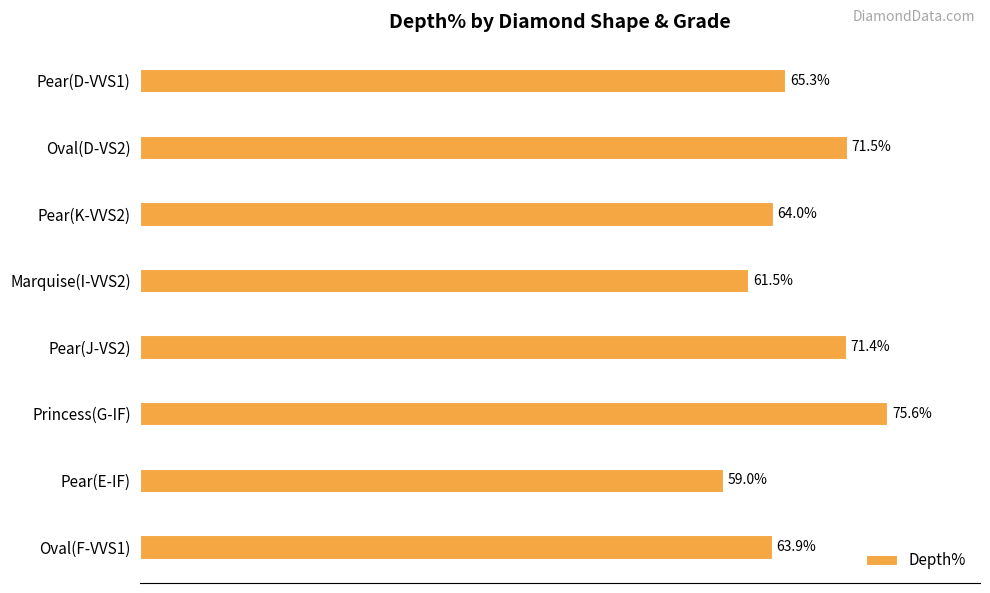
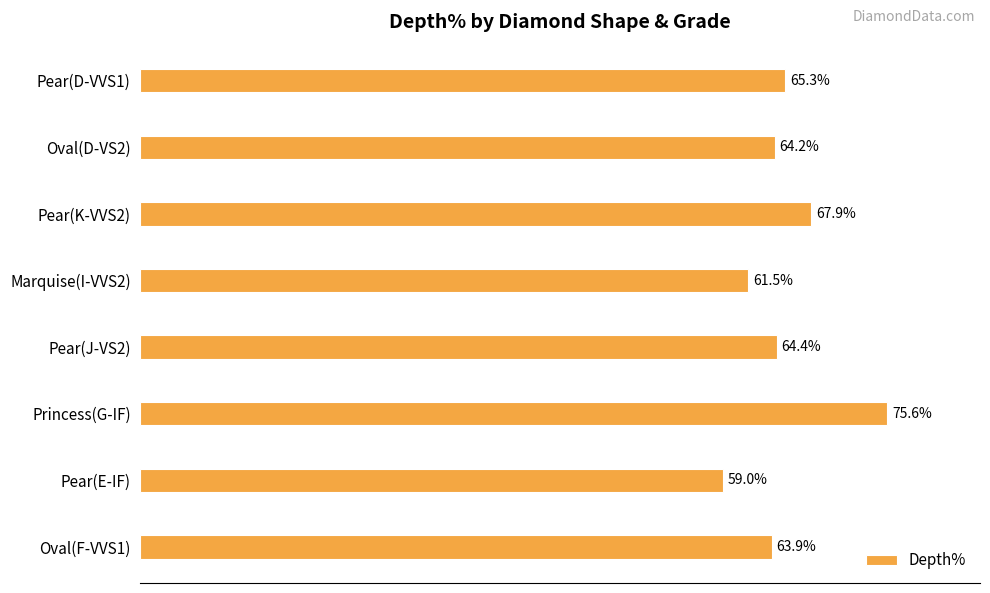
Oval(D-VS2): 71.5% -> 64.2%
Pear(K-VVS2): 64.0% -> 67.9%
Pear(J-VS2): 71.4% -> 64.4%
